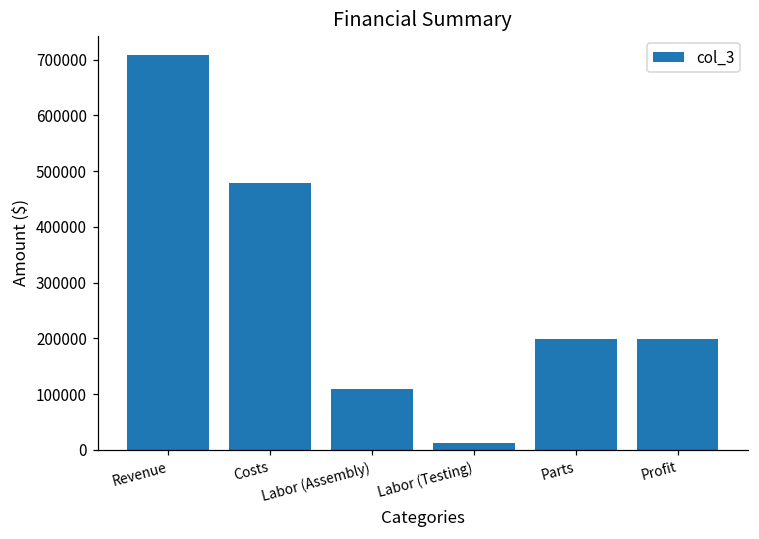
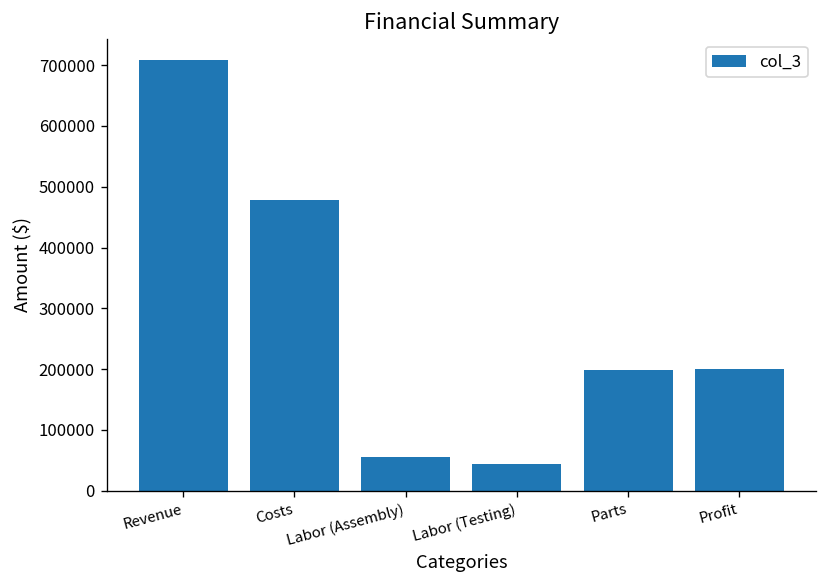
Labor (Assembly): 110000 -> 60000
Labor (Testing): 10000 -> 40000
